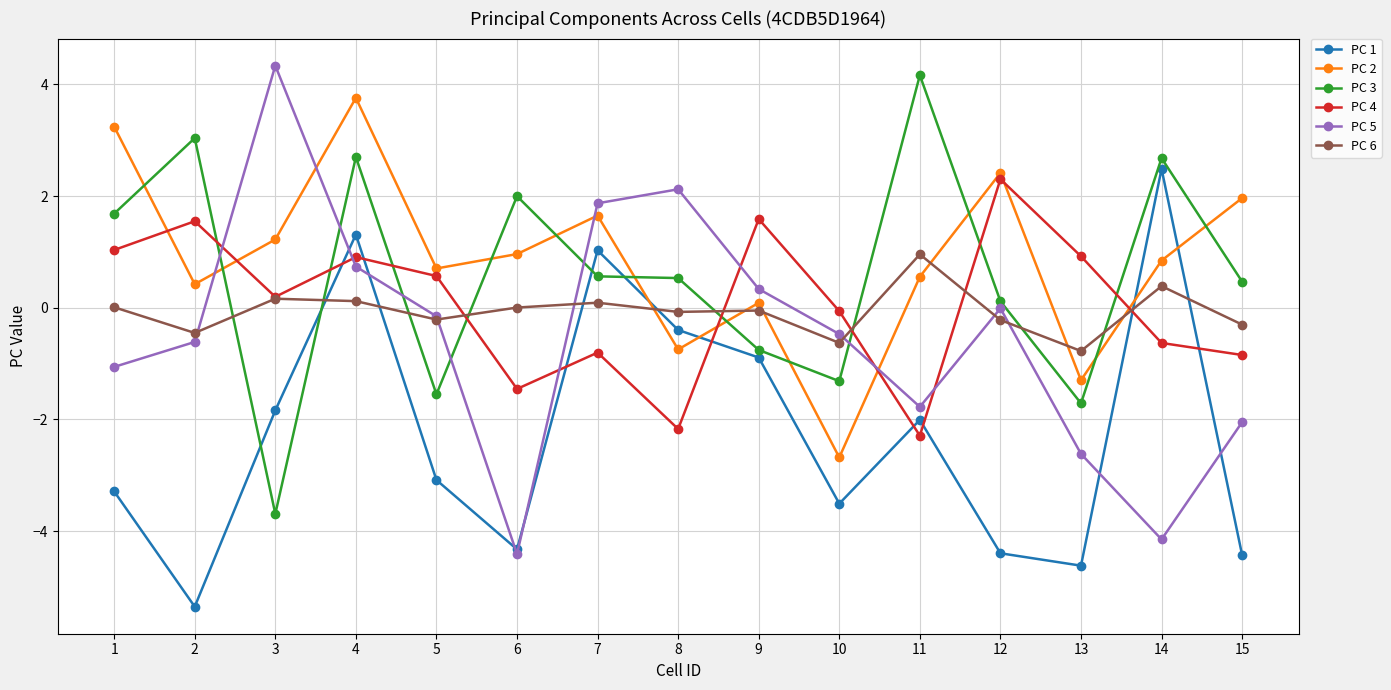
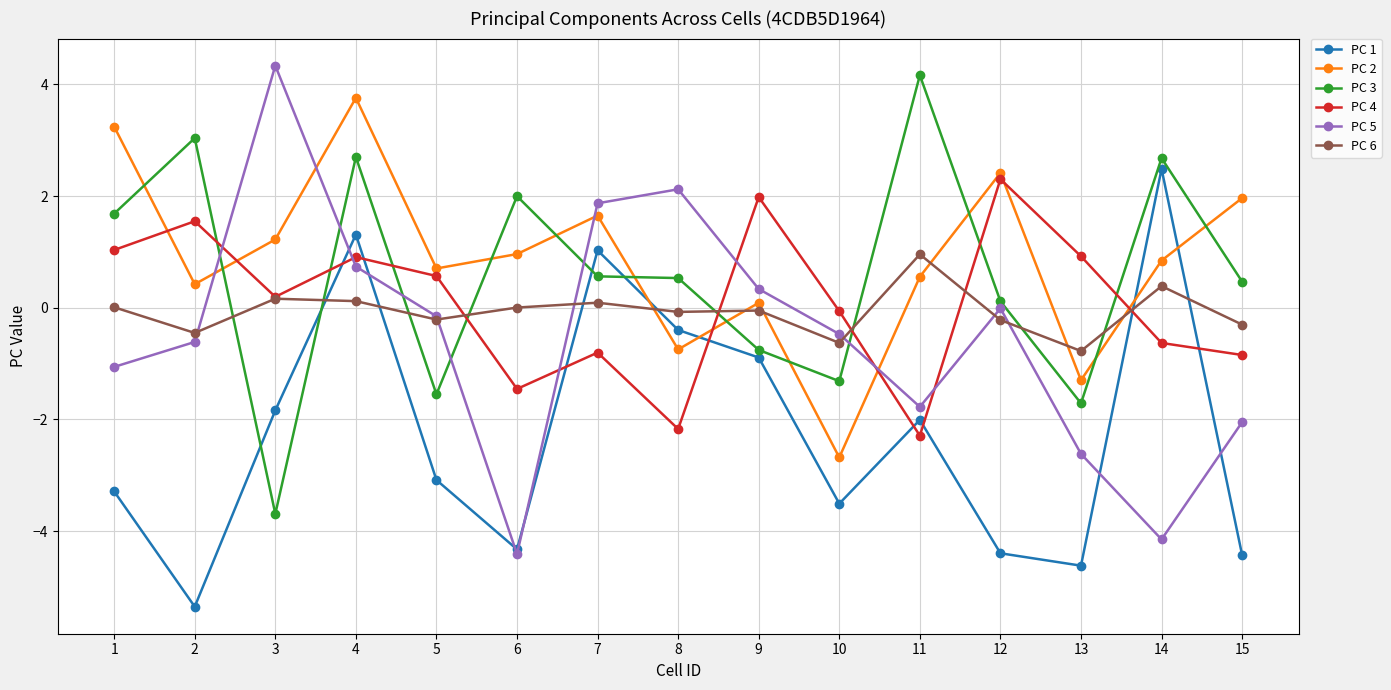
PC 4, 9: 1.6 -> 2.0
